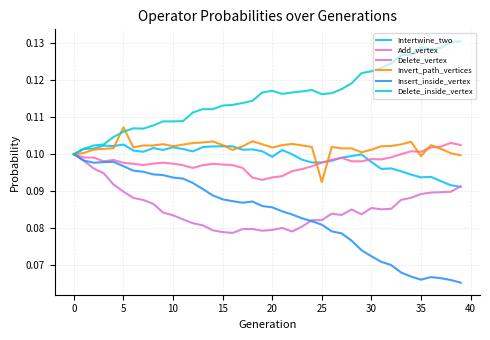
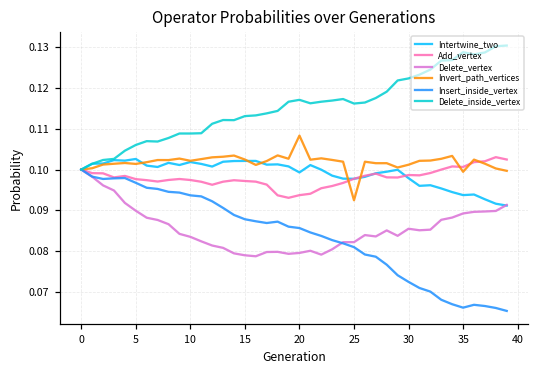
Invert_path_vertices, 5: 0.107 -> 0.101
Invert_path_vertices, 20: 0.102 -> 0.108
